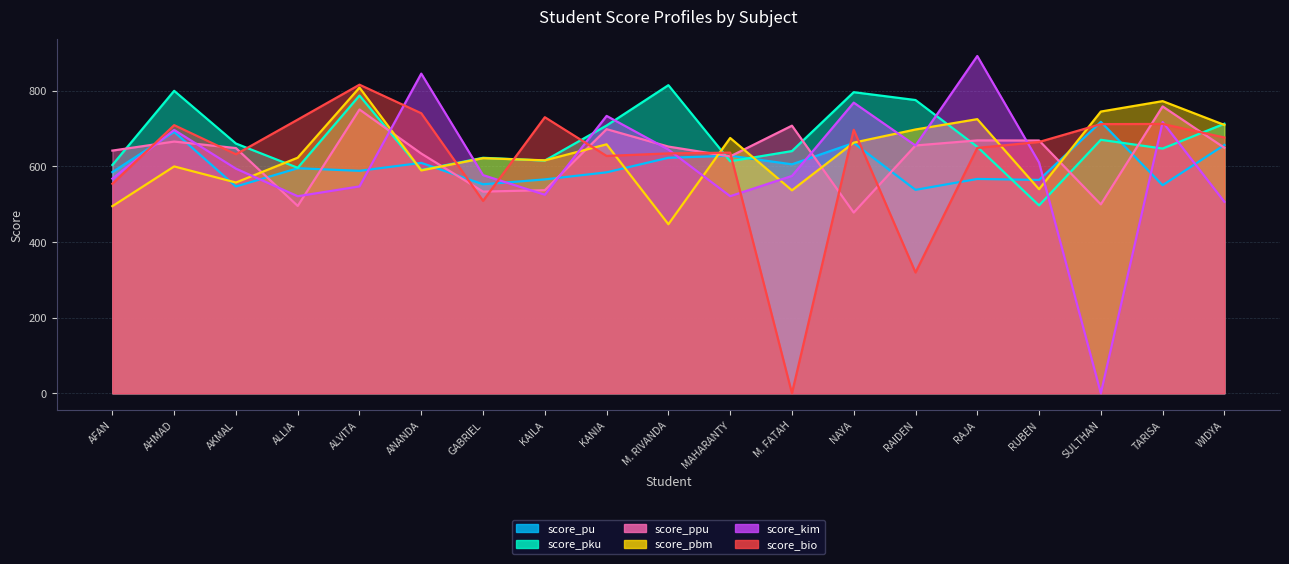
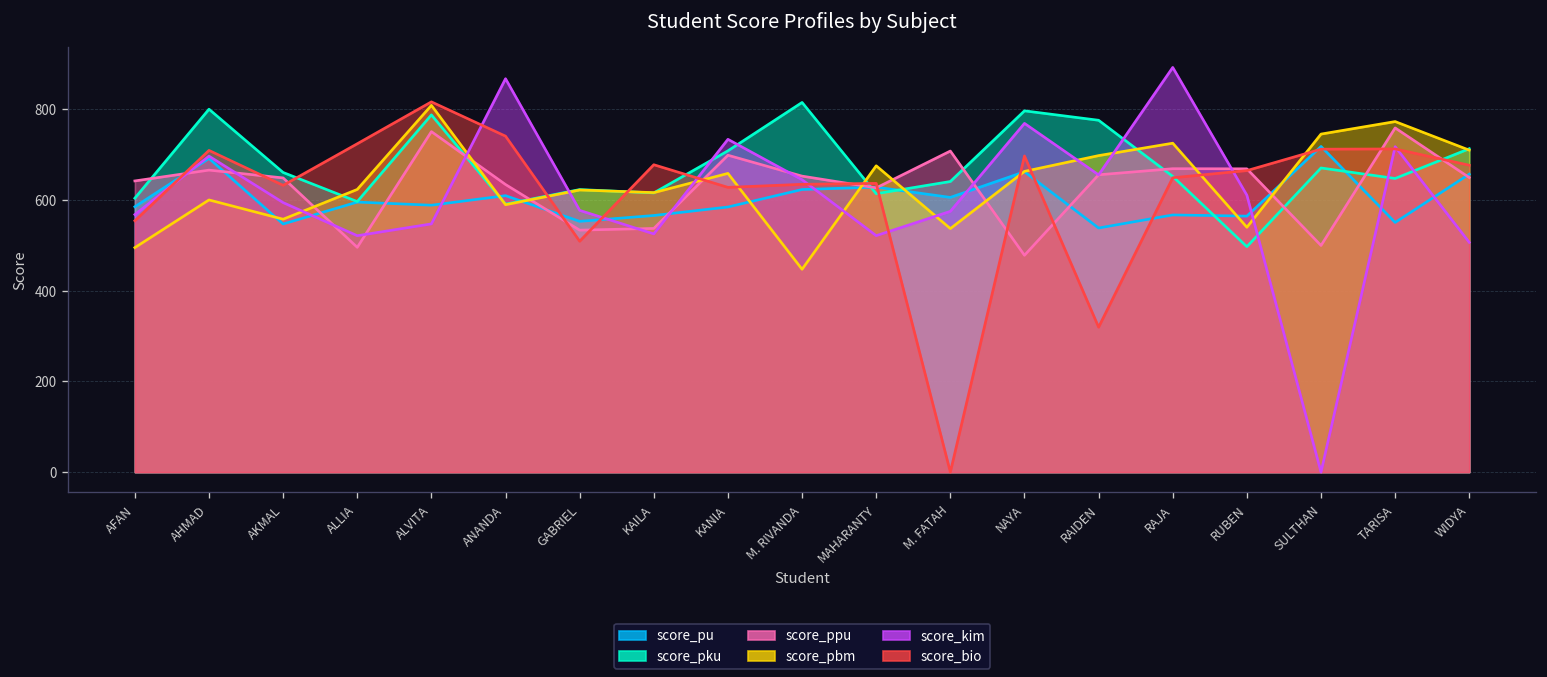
score_kim, ANANDA: 850 -> 870
score_bio, KAILA: 730 -> 680
